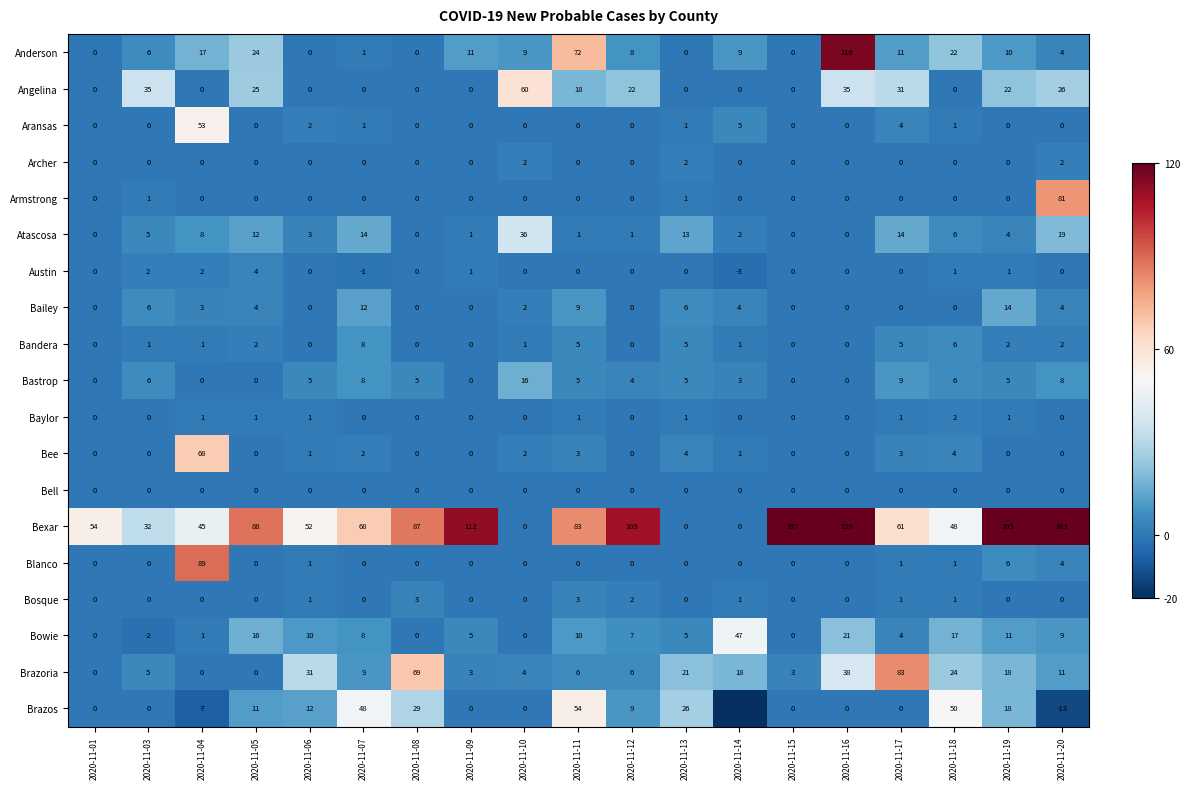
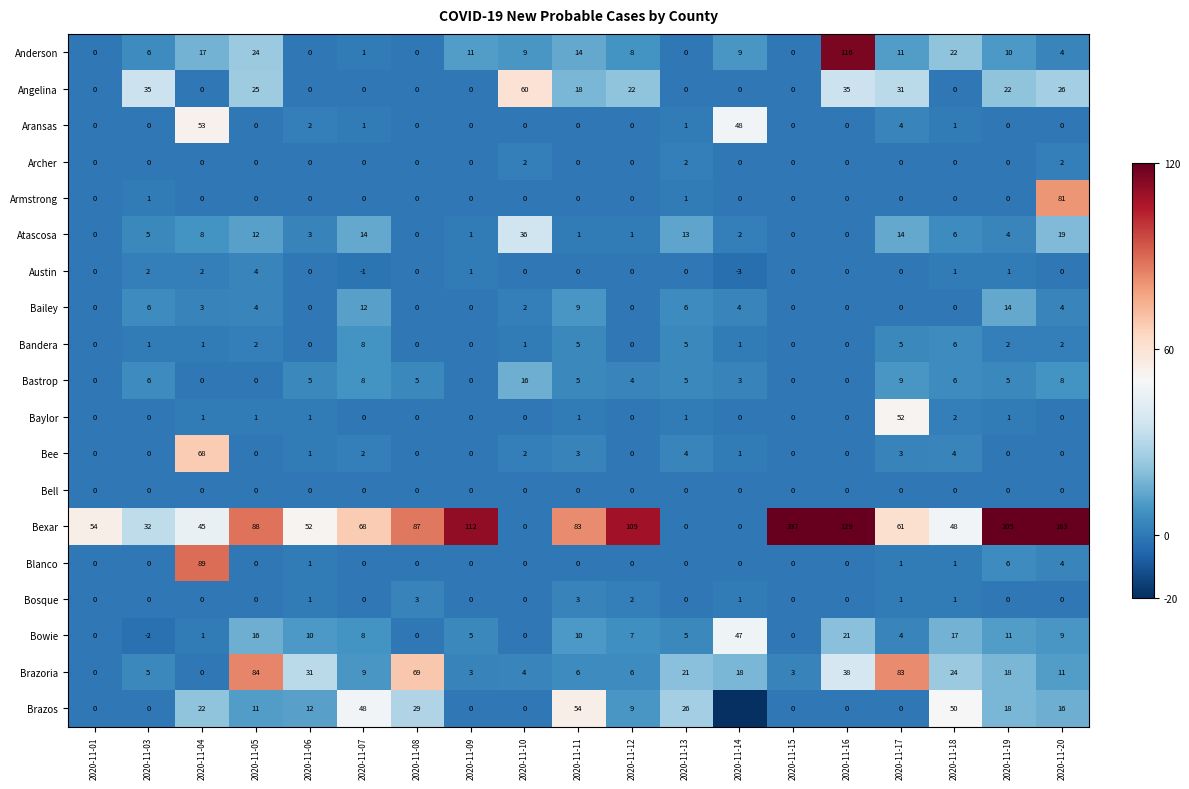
Anderson, 2020-11-11: 72 -> 14
Aransas, 2020-11-14: 5 -> 48
Baylor, 2020-11-17: 1 -> 52
Brazoria, 2020-11-05: 0 -> 84
Brazos, 2020-11-04: -7 -> 22
Brazos, 2020-11-20: -13 -> 16
